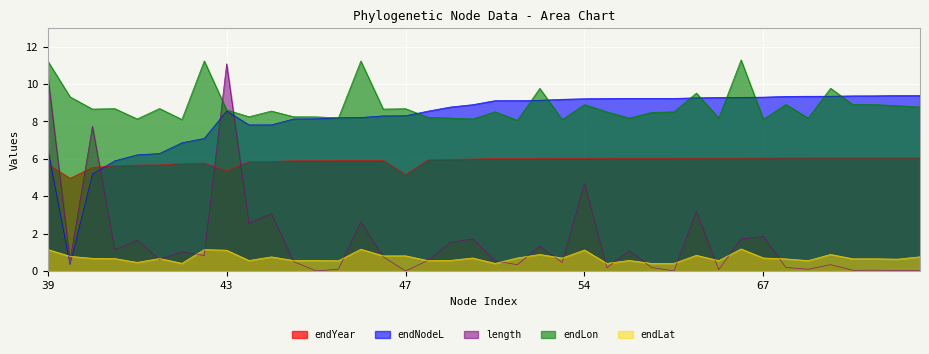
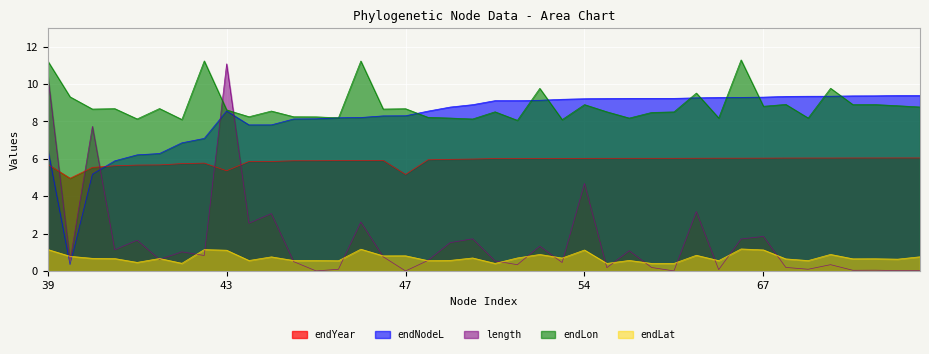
endLon, 67: 8.1 -> 8.8
endLat, 67: 0.7 -> 1.1
